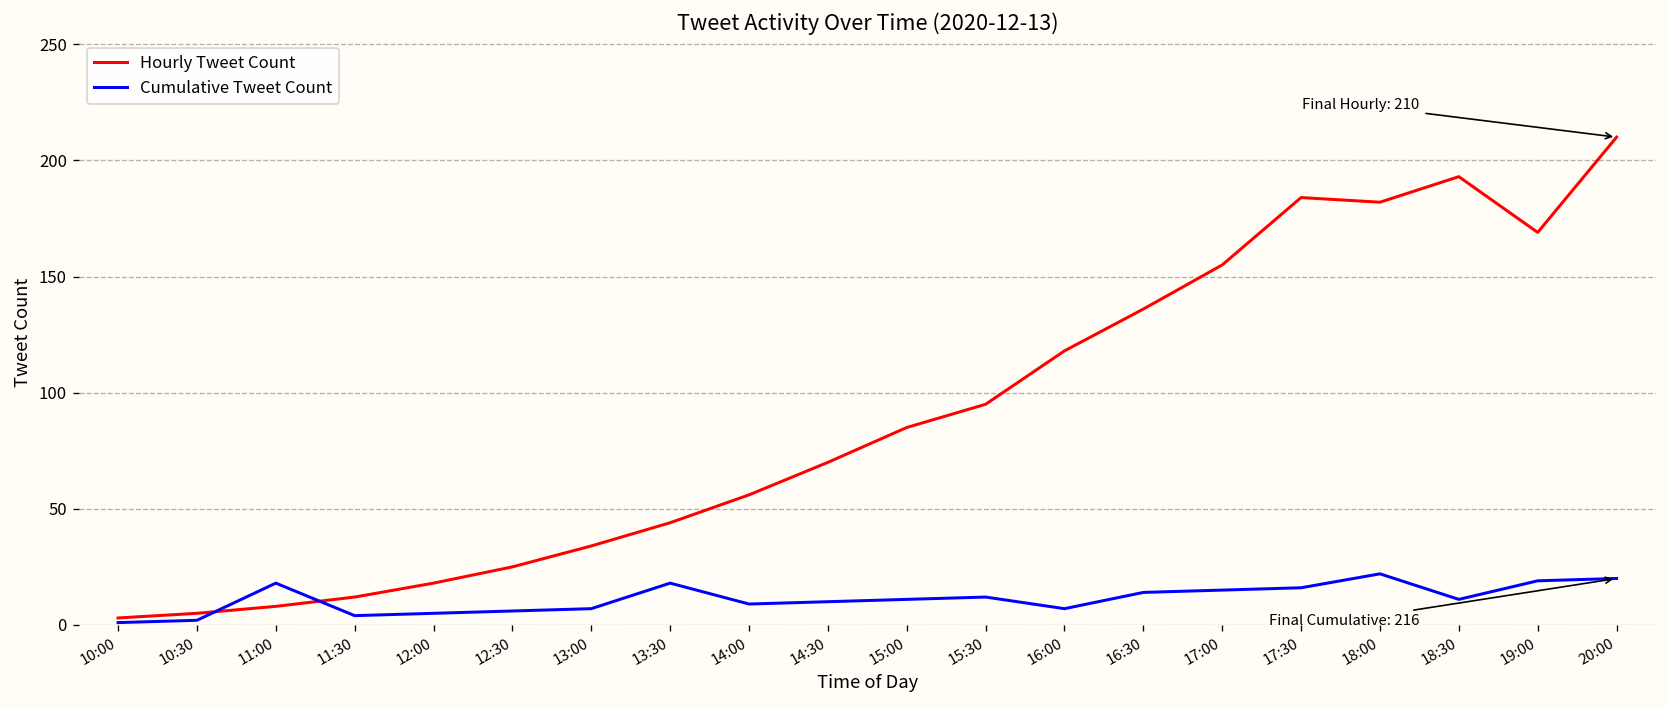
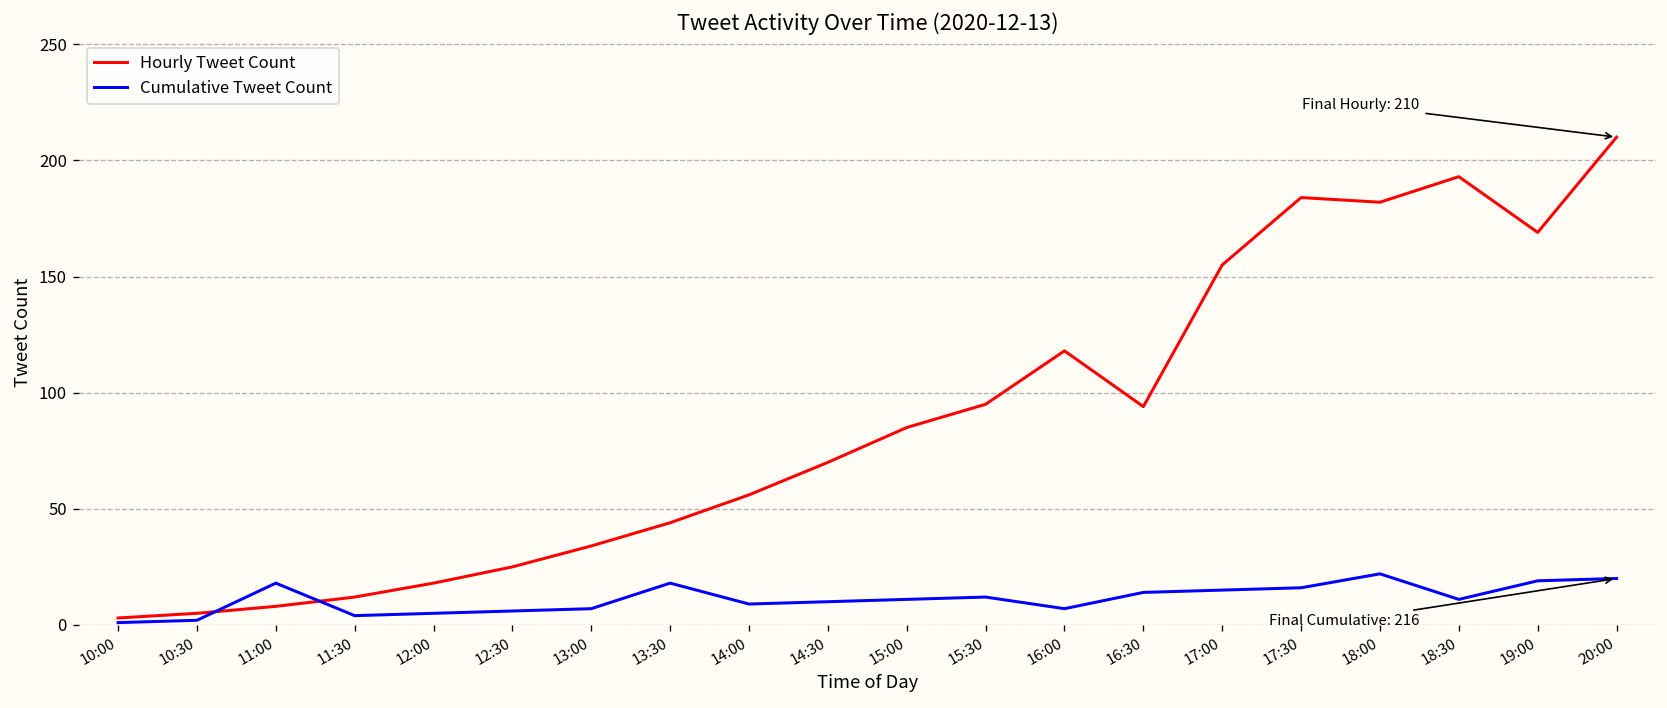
Hourly Tweet Count, 16:30: 136 -> 94
